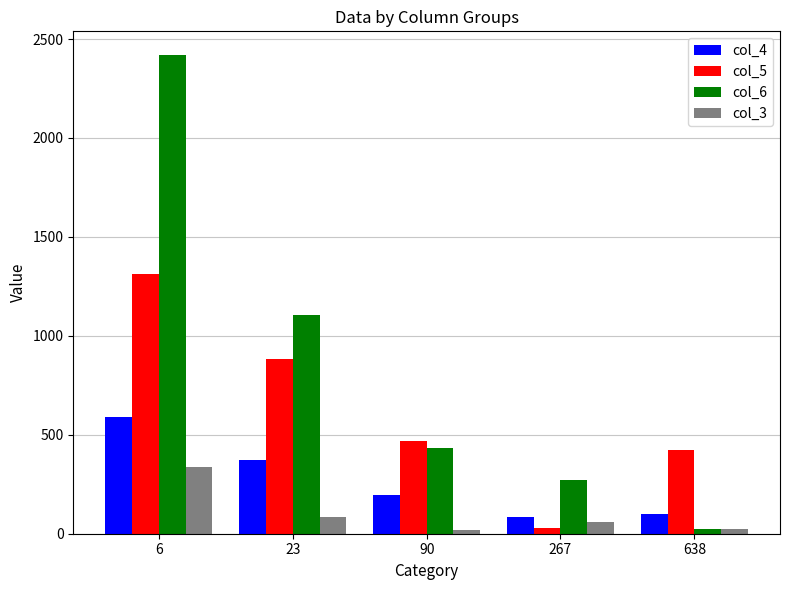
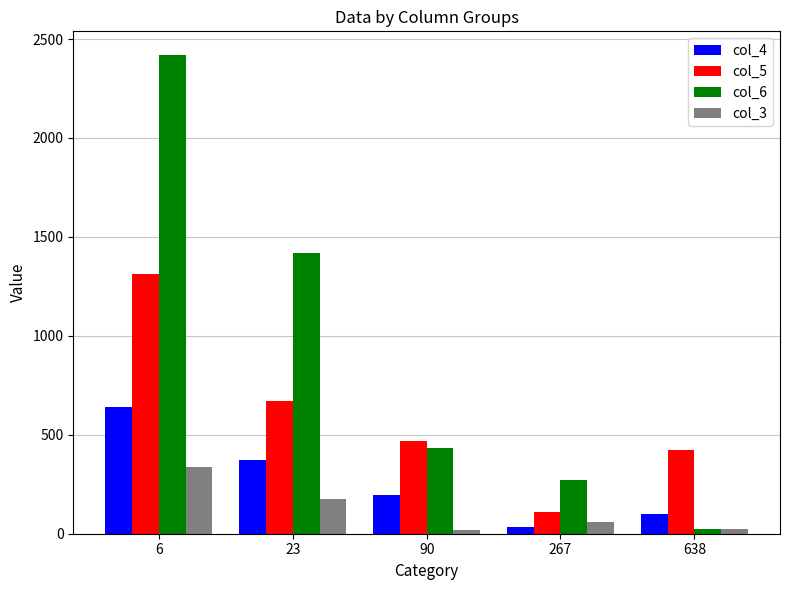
col_4, 6: 590 -> 640
col_5, 23: 880 -> 670
col_6, 23: 1110 -> 1420
col_3, 23: 90 -> 180
col_4, 267: 80 -> 40
col_5, 267: 30 -> 110
